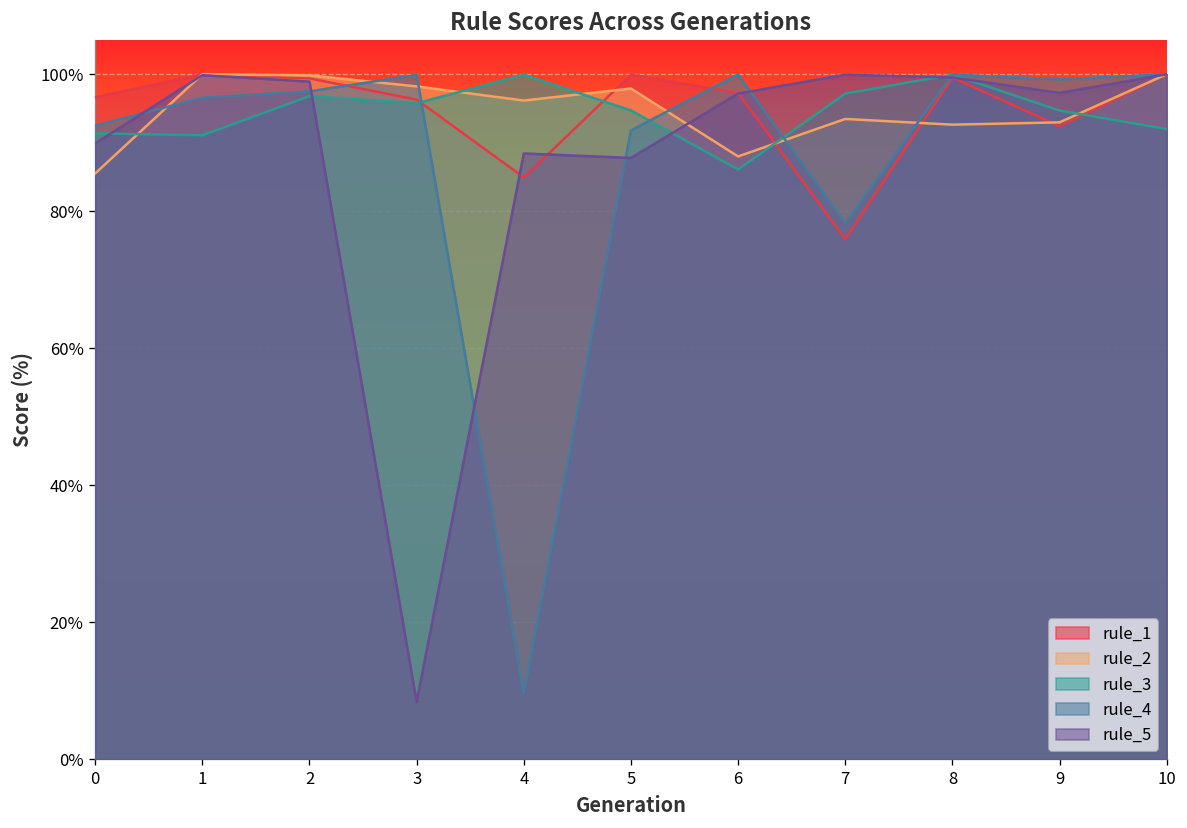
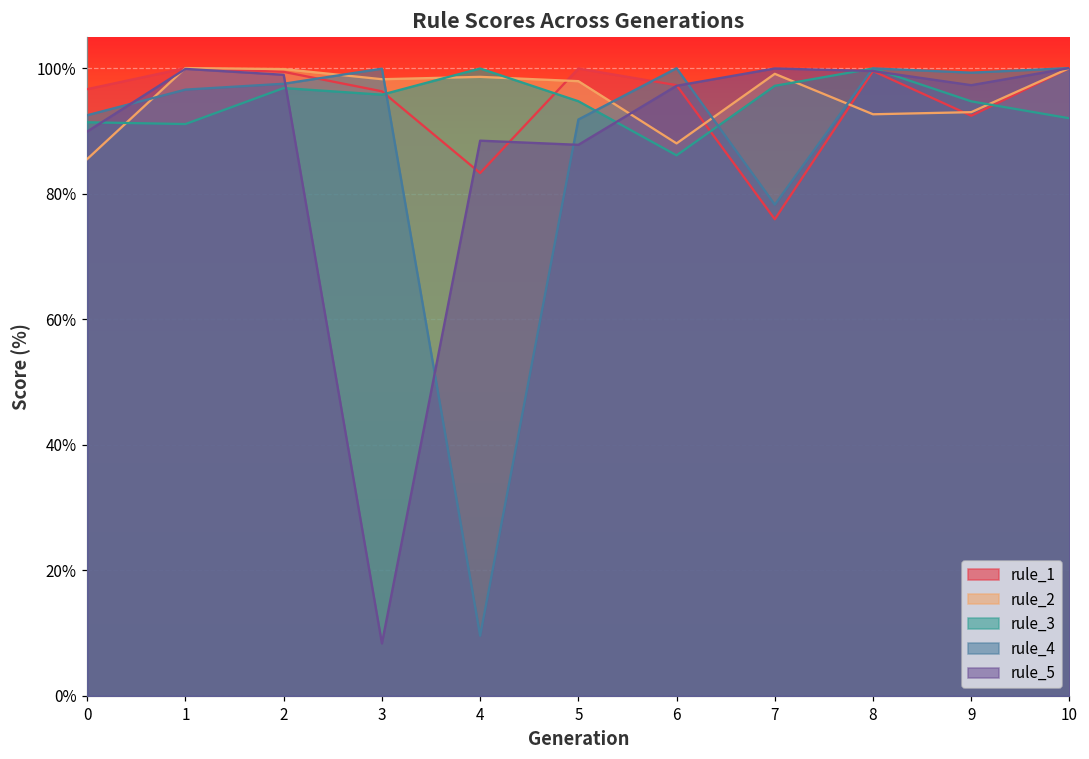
rule_1, 4: 85% -> 83%
rule_2, 4: 96% -> 99%
rule_2, 7: 93% -> 99%
